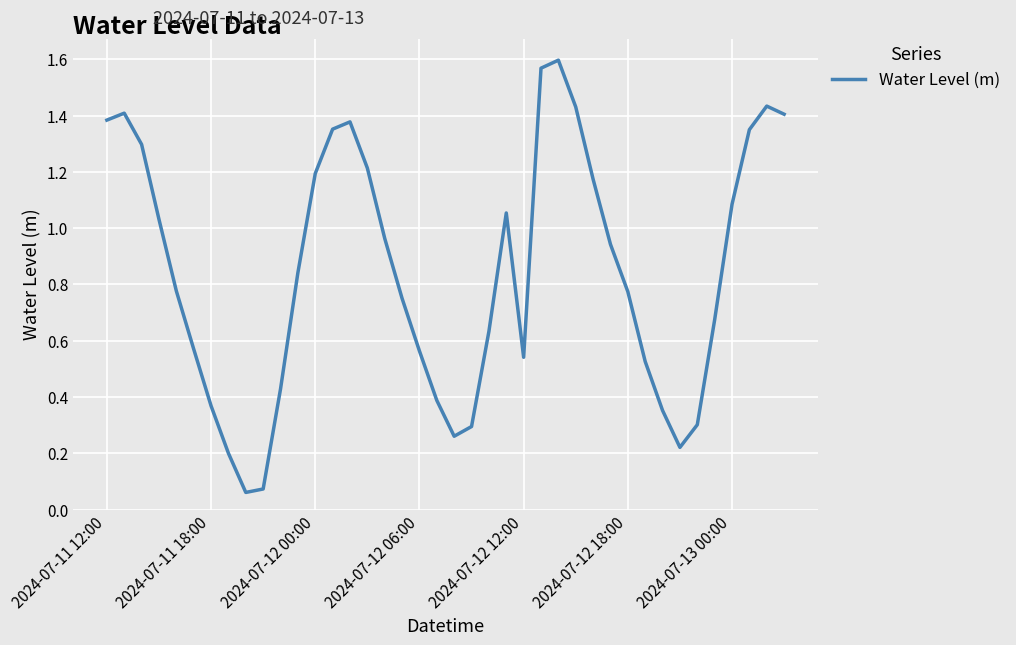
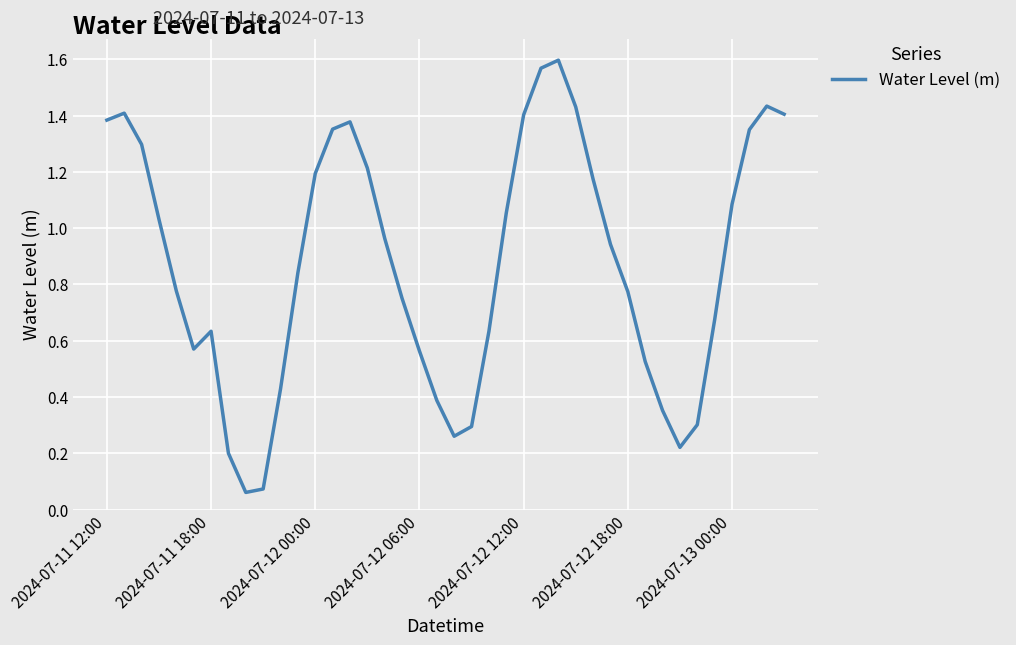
2024-07-11 18:00: 0.37 -> 0.63
2024-07-12 12:00: 0.54 -> 1.40
